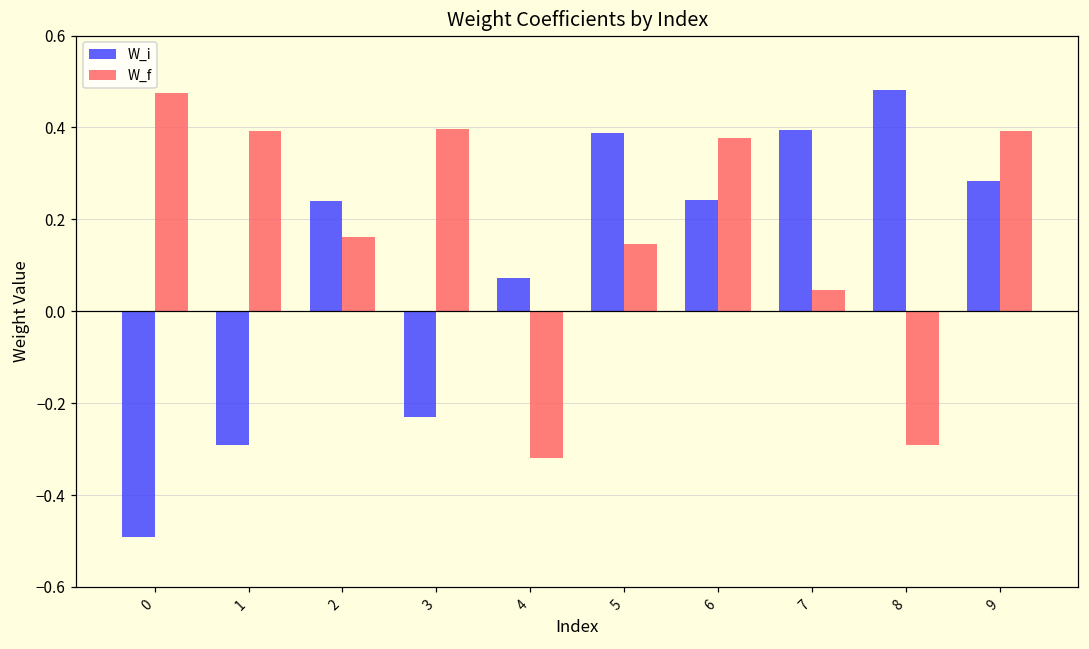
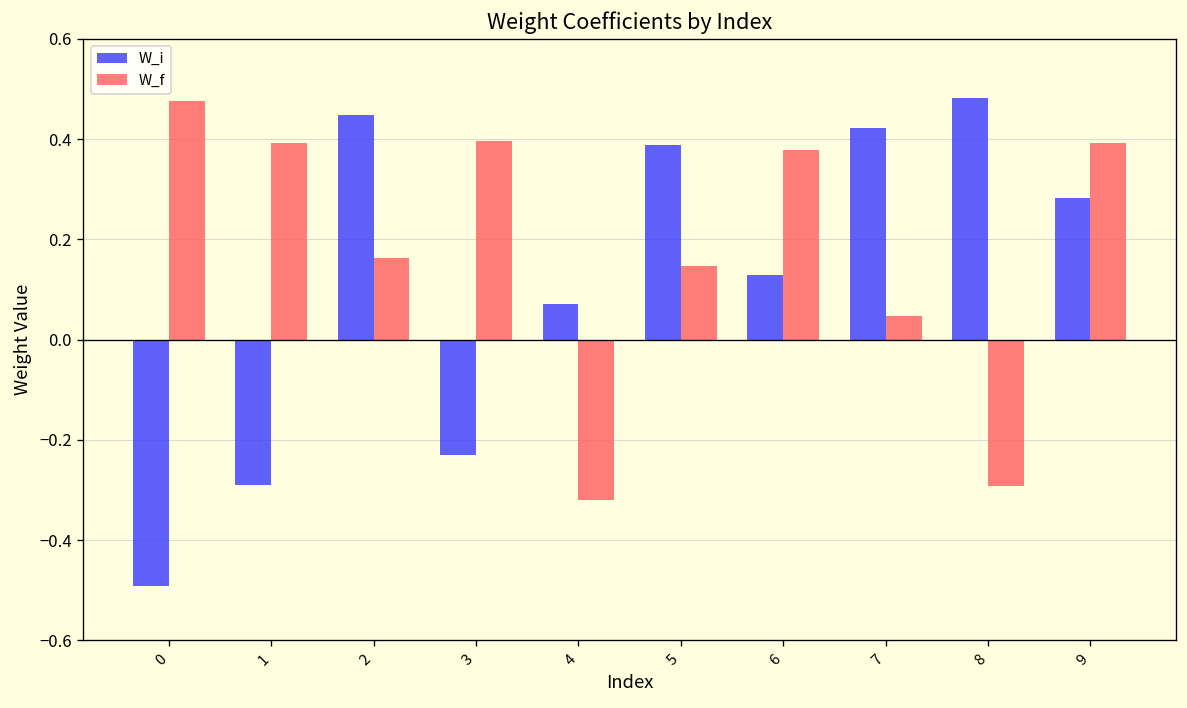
W_i, 2: 0.24 -> 0.45
W_i, 6: 0.24 -> 0.13
W_i, 7: 0.40 -> 0.42
